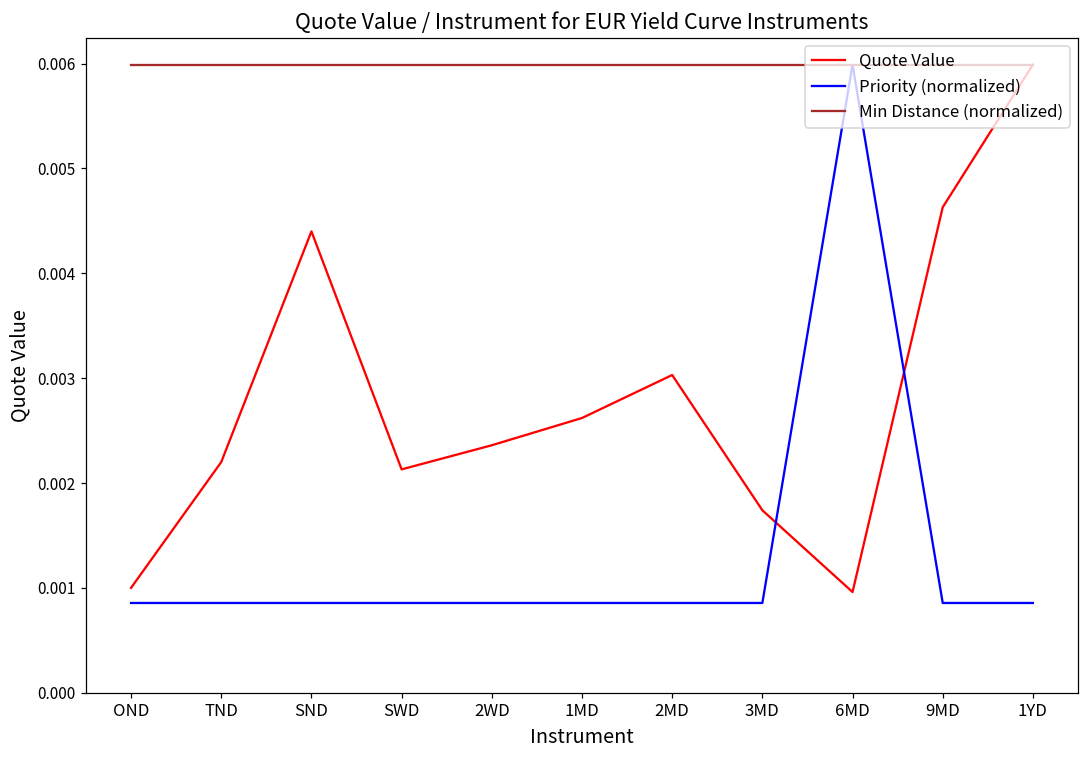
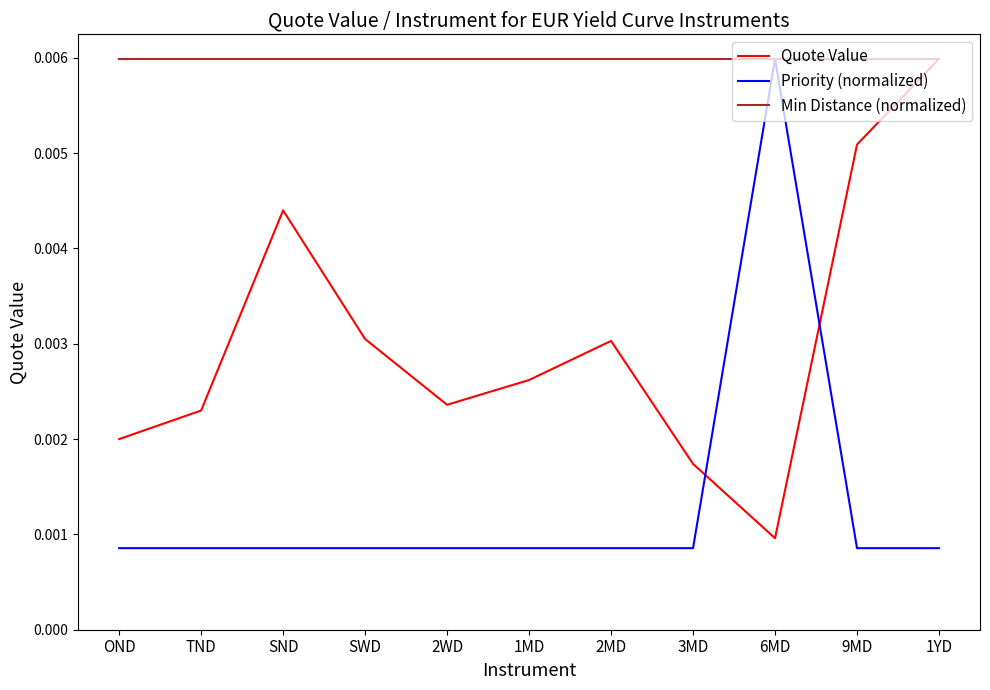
Quote Value, OND: 0.001 -> 0.002
Quote Value, TND: 0.0022 -> 0.0023
Quote Value, SWD: 0.0021 -> 0.0031
Quote Value, 9MD: 0.0046 -> 0.0051
